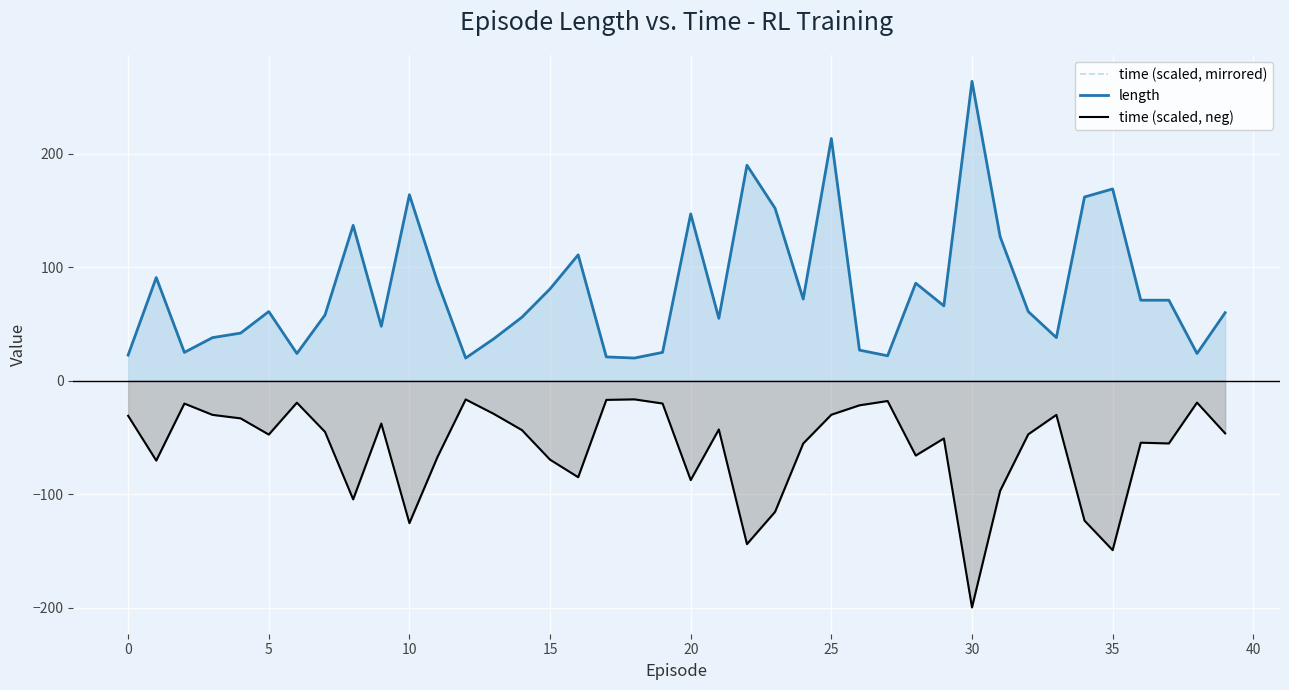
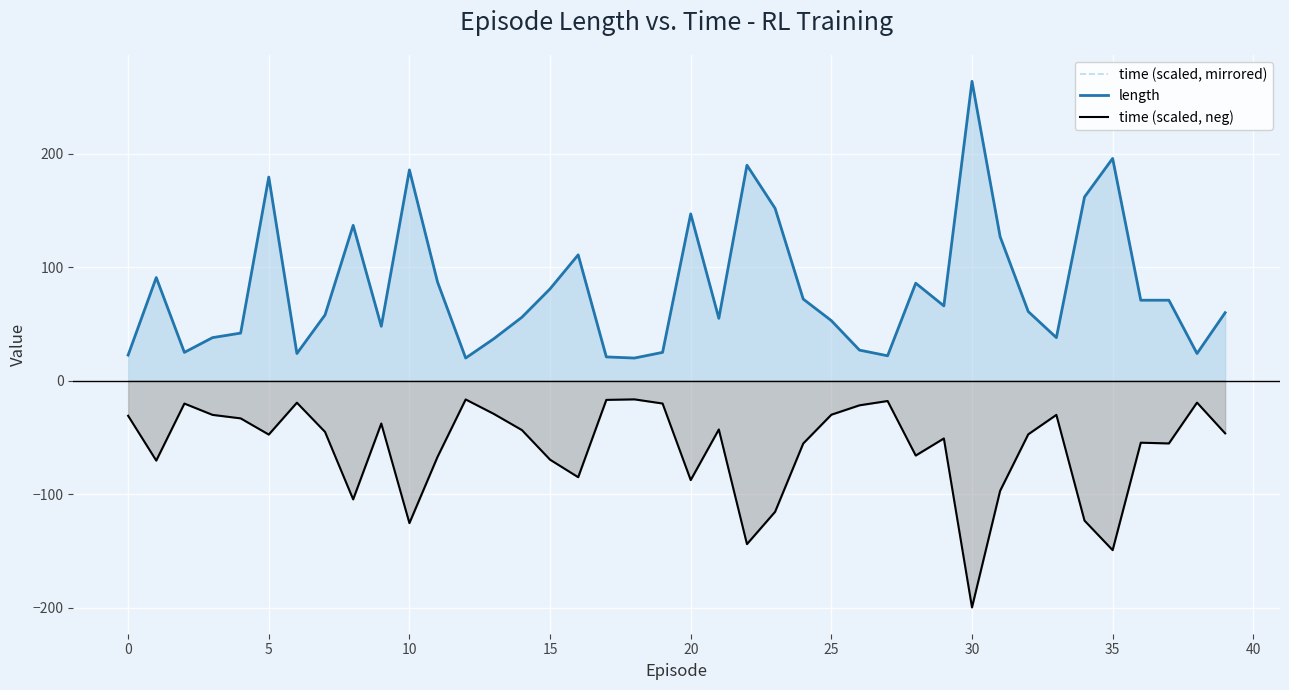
length, 5: 61 -> 180
length, 10: 164 -> 186
length, 25: 214 -> 53
length, 35: 169 -> 196
